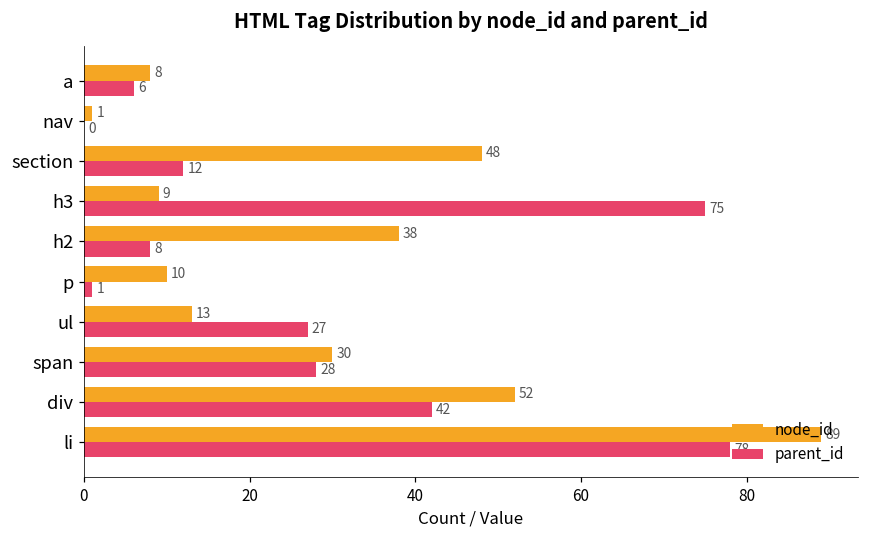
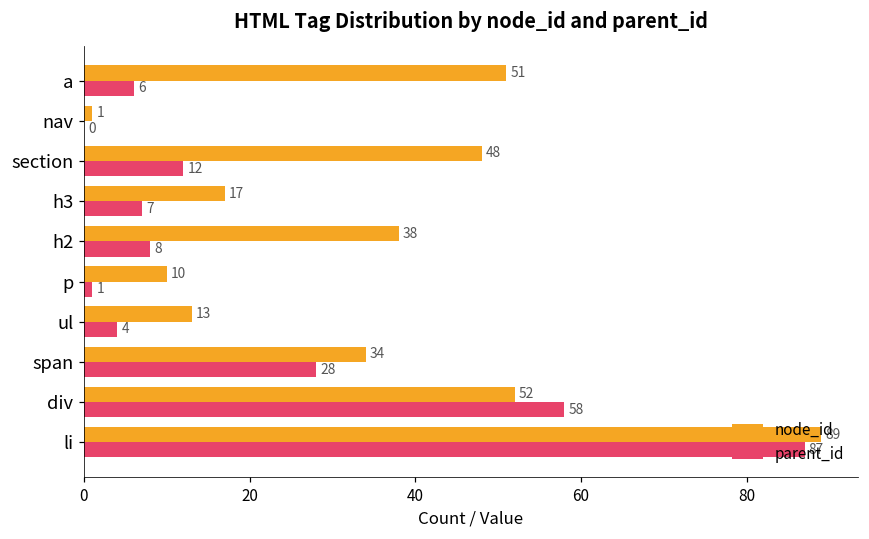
node_id, a: 8 -> 51
node_id, h3: 9 -> 17
parent_id, h3: 75 -> 7
parent_id, ul: 27 -> 4
node_id, span: 30 -> 34
parent_id, div: 42 -> 58
parent_id, li: 78 -> 87
